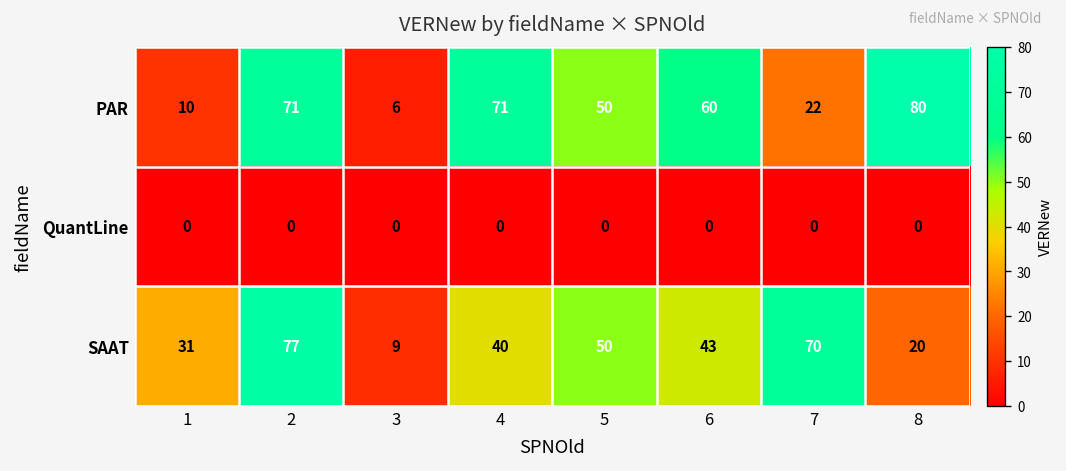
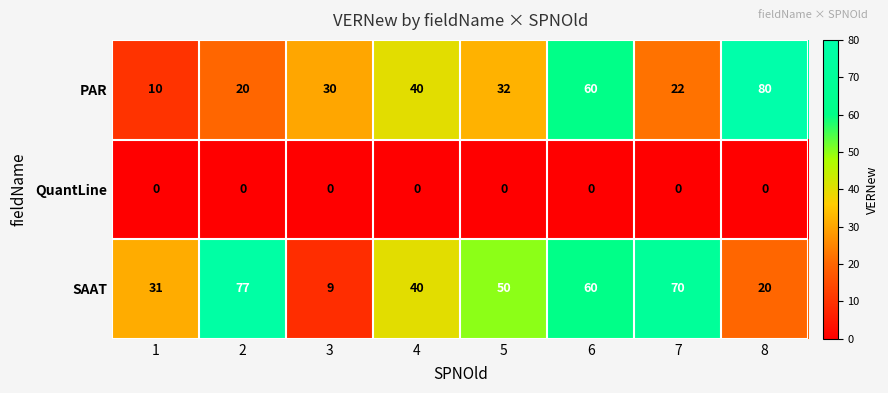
PAR, 2: 71 -> 20
PAR, 3: 6 -> 30
PAR, 4: 71 -> 40
PAR, 5: 50 -> 32
SAAT, 6: 43 -> 60
